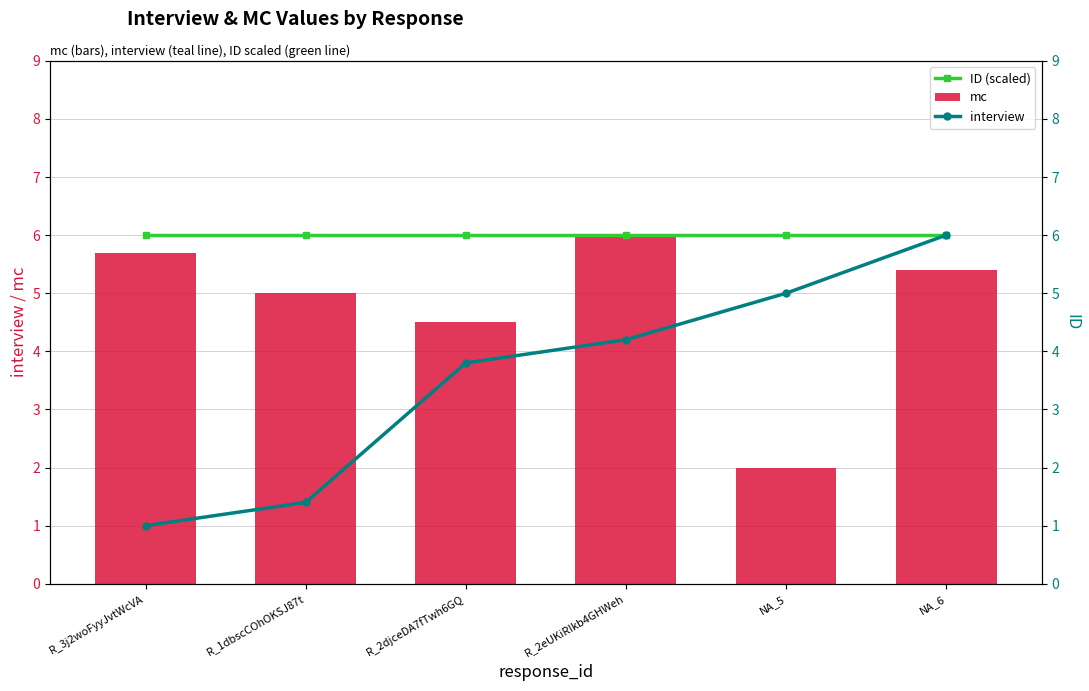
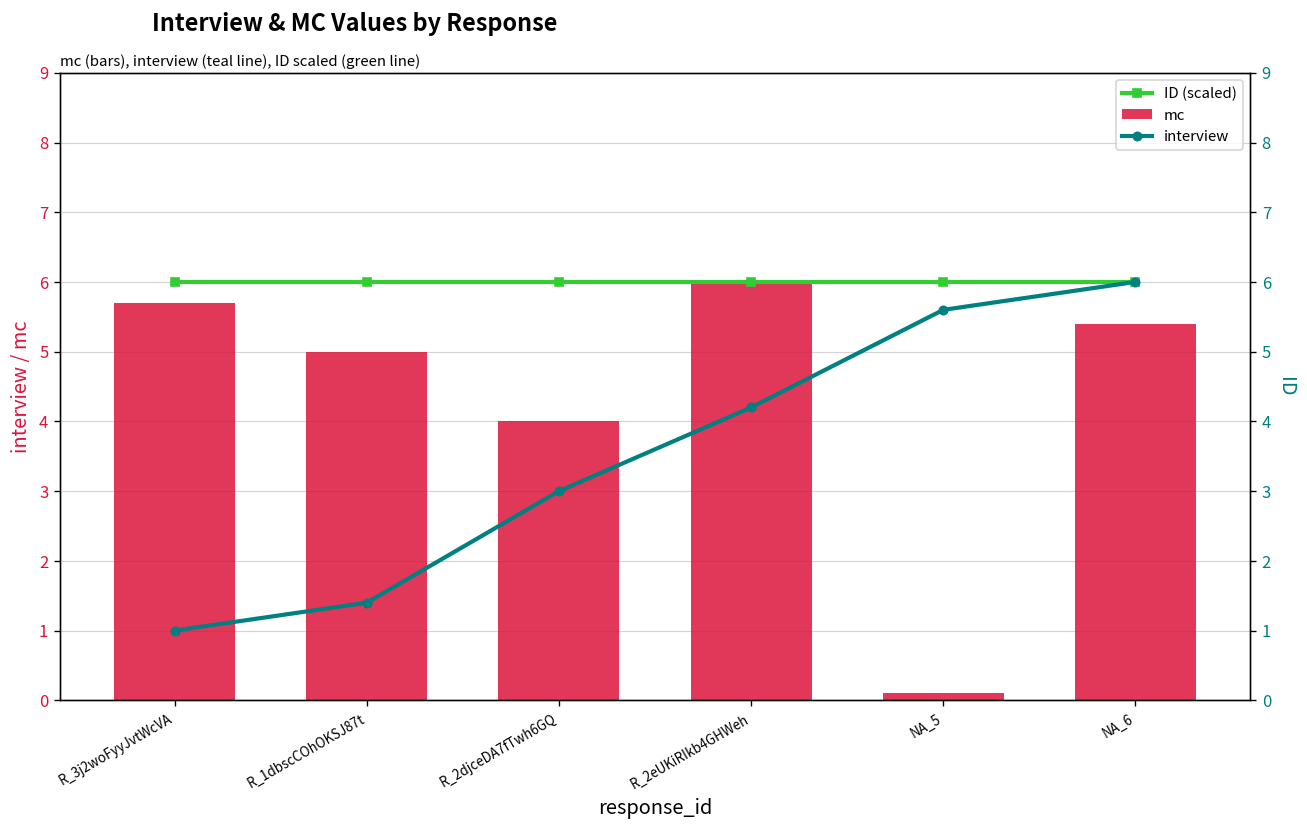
mc, R_2djceDA7fTwh6GQ: 4.5 -> 4.0
mc, NA_5: 2.0 -> 0.1
interview, R_2djceDA7fTwh6GQ: 3.8 -> 3.0
interview, NA_5: 5.0 -> 5.6
